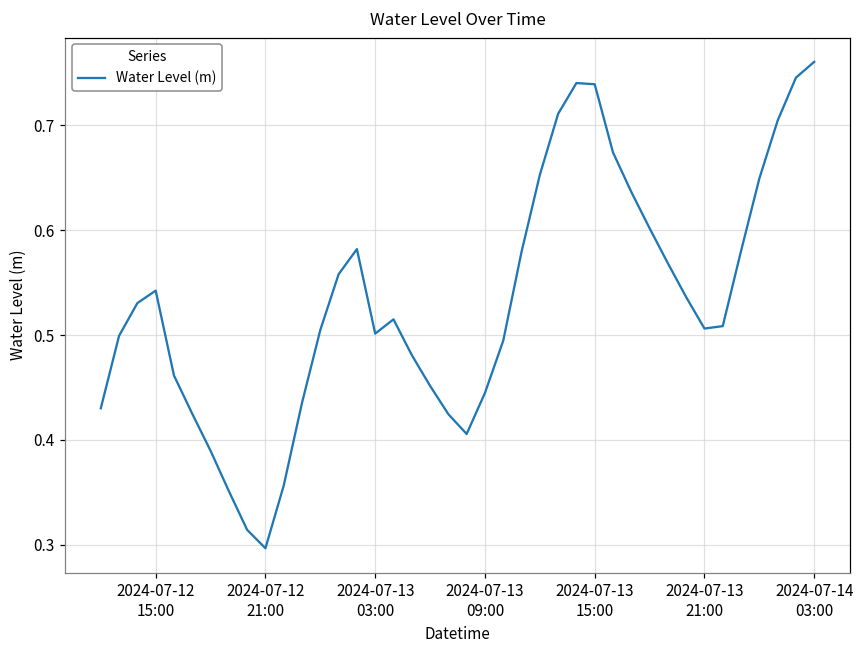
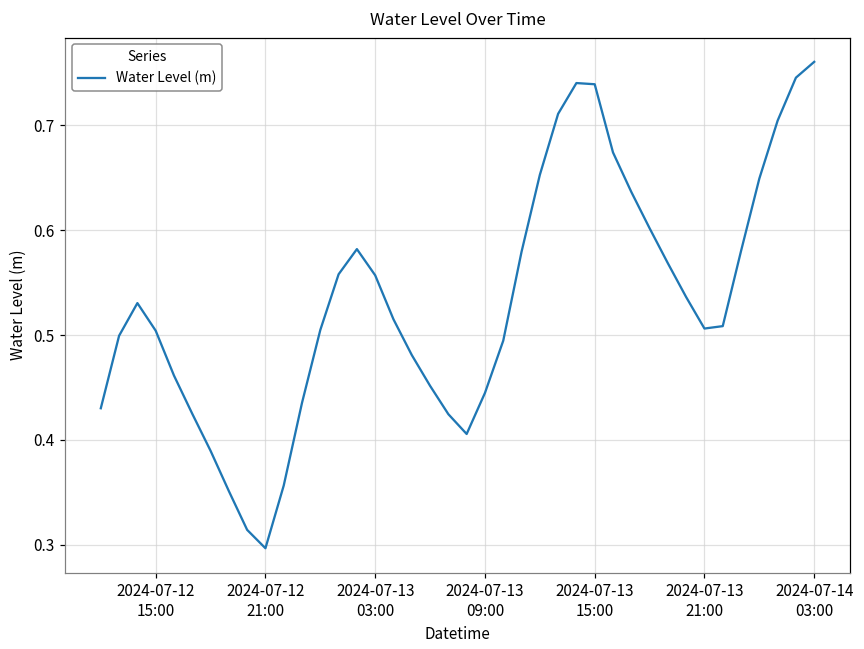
2024-07-12 15:00: 0.54 -> 0.50
2024-07-13 03:00: 0.50 -> 0.56
